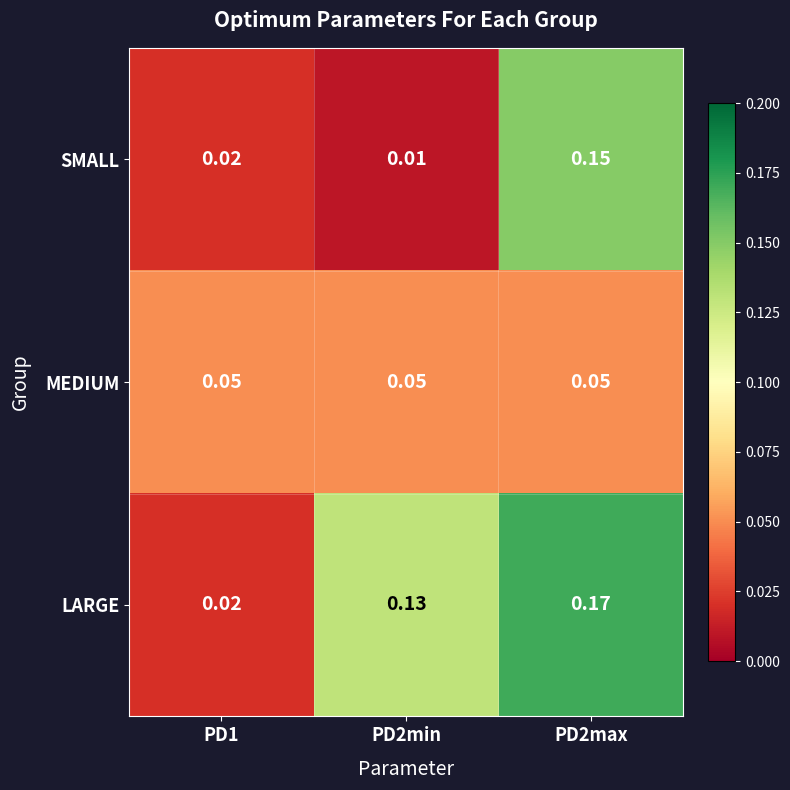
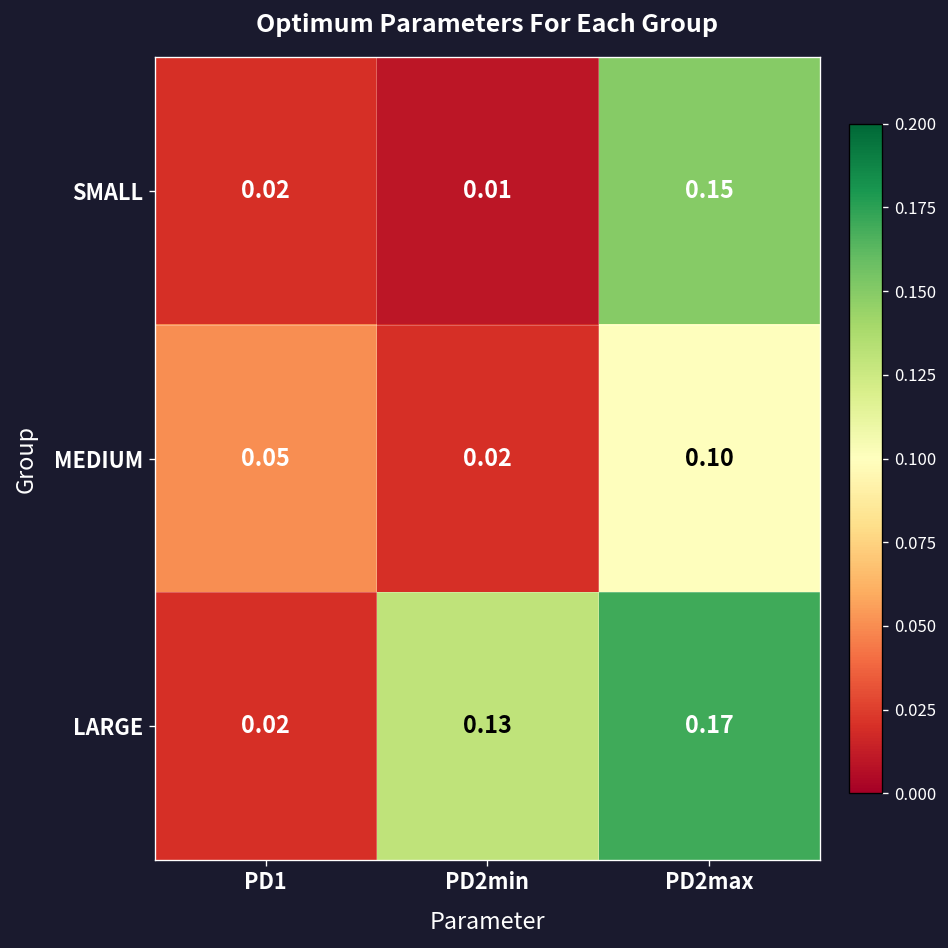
MEDIUM, PD2min: 0.05 -> 0.02
MEDIUM, PD2max: 0.05 -> 0.10
